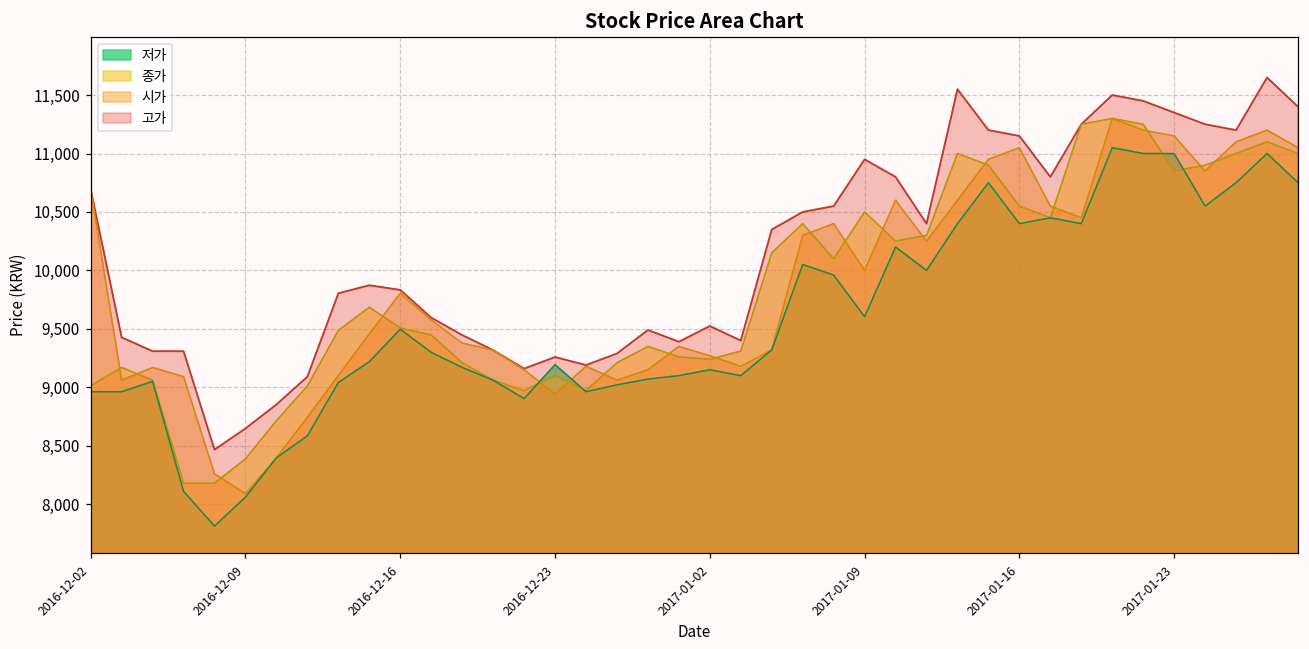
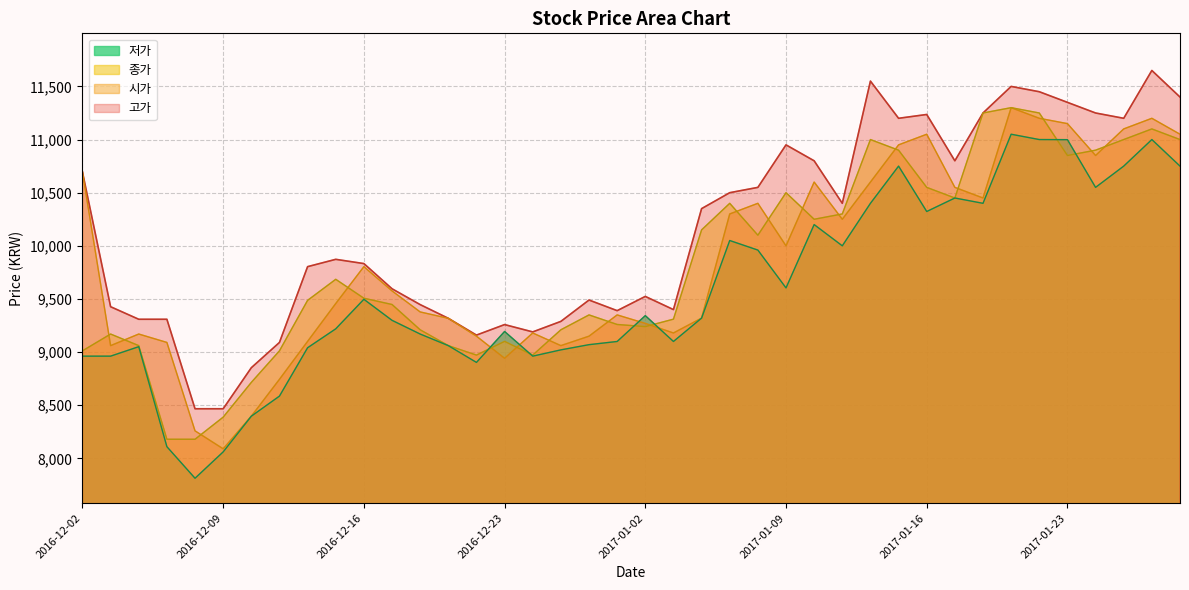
고가, 2016-12-09: 8,650 -> 8,470
저가, 2017-01-02: 9,150 -> 9,340
저가, 2017-01-16: 10,400 -> 10,320
고가, 2017-01-16: 11,150 -> 11,240
